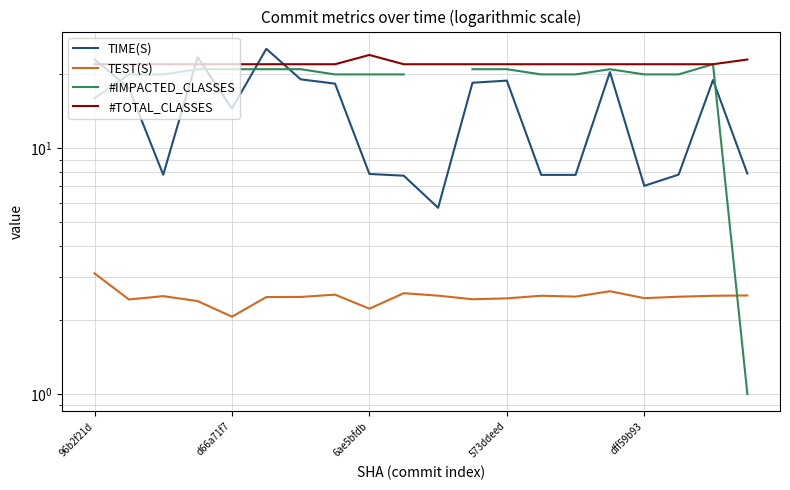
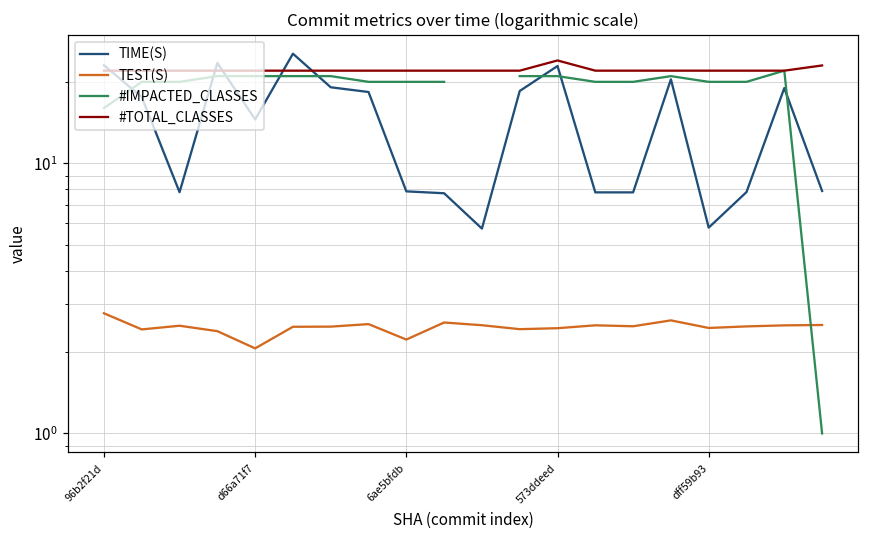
TEST(S), 96b2f21d: 3.1 -> 2.8
#TOTAL_CLASSES, 6ae5bfdb: 24 -> 22
TIME(S), 573ddeed: 19 -> 23
#TOTAL_CLASSES, 573ddeed: 22 -> 24
TIME(S), dff59b93: 7.0 -> 5.8
